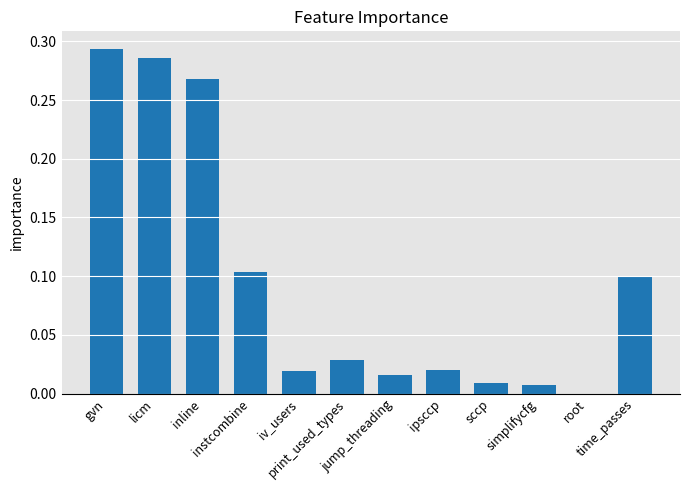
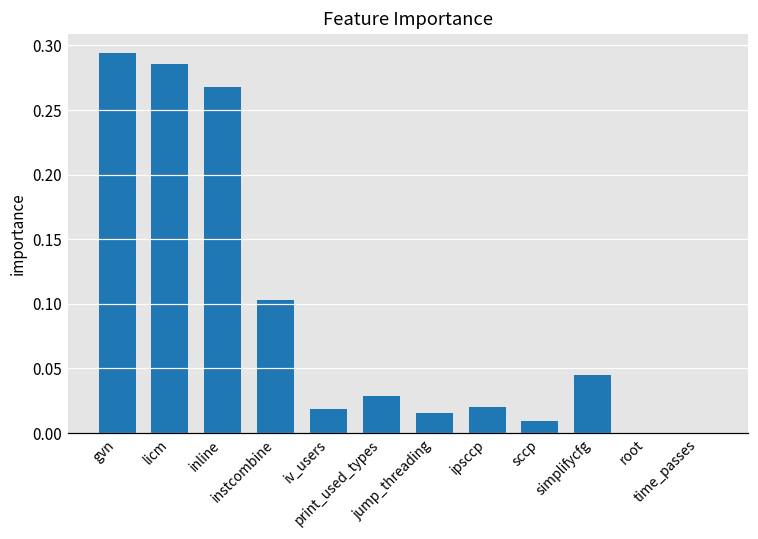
simplifycfg: 0.007 -> 0.045
time_passes: 0.1 -> 0.0
